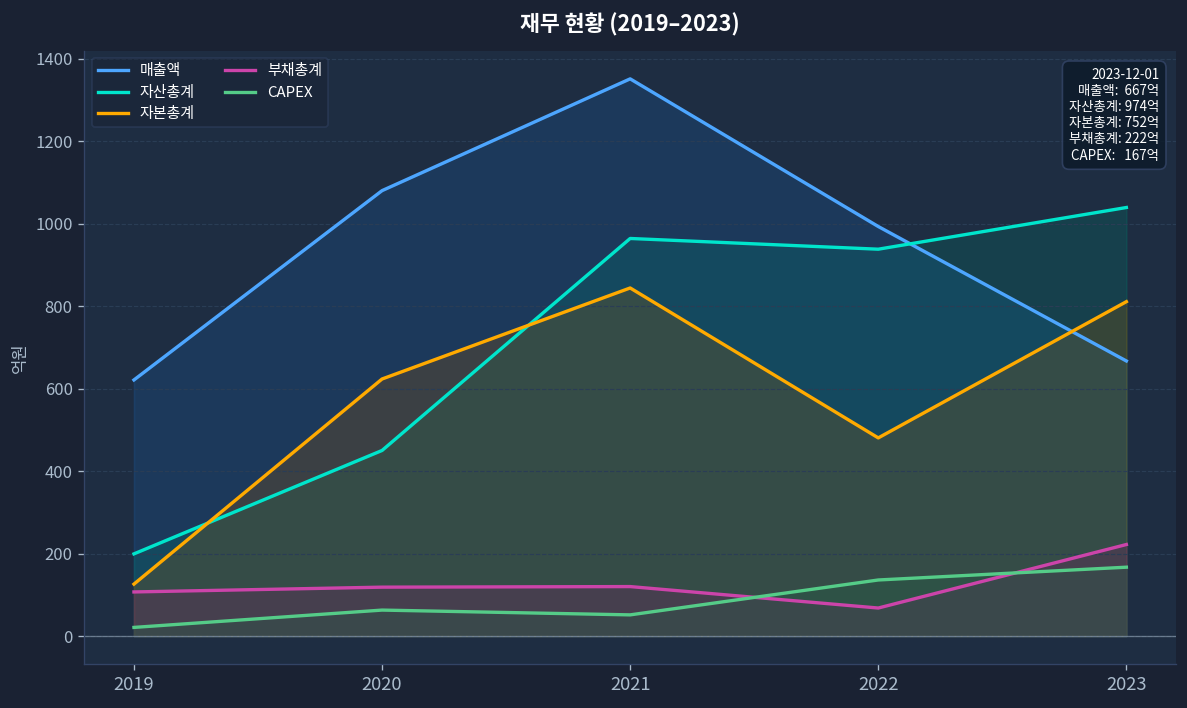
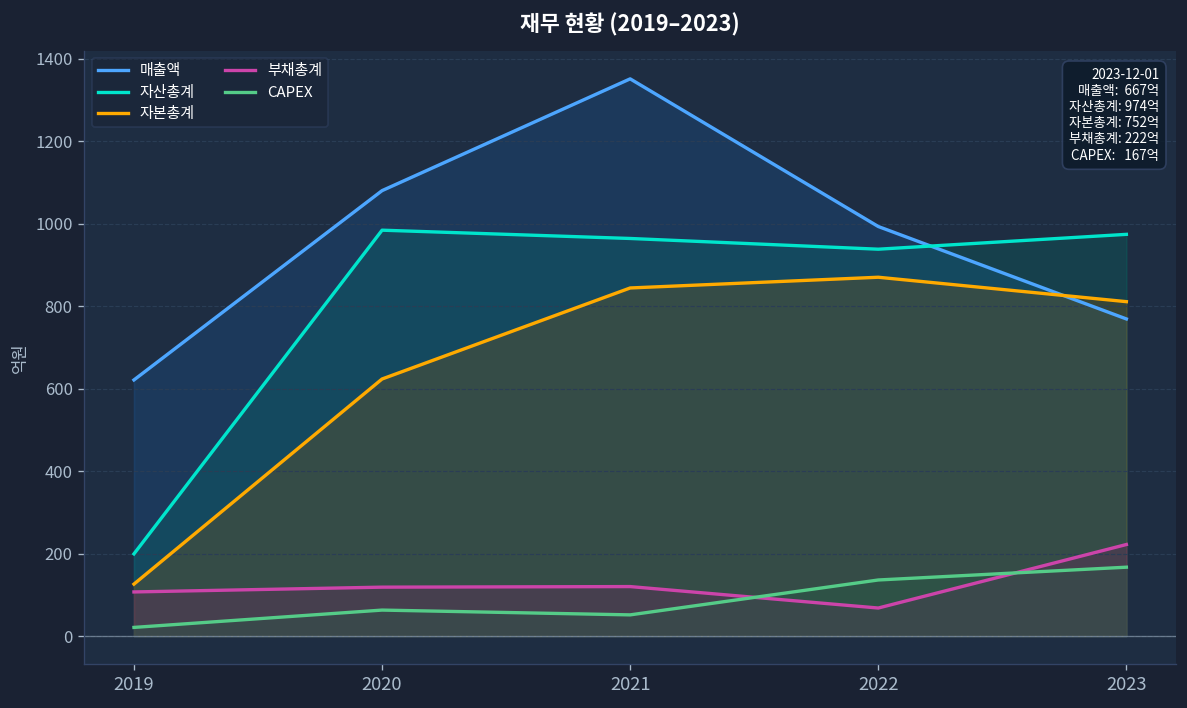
자산총계, 2020: 450 -> 980
자본총계, 2022: 480 -> 870
매출액, 2023: 670 -> 770
자산총계, 2023: 1040 -> 970
